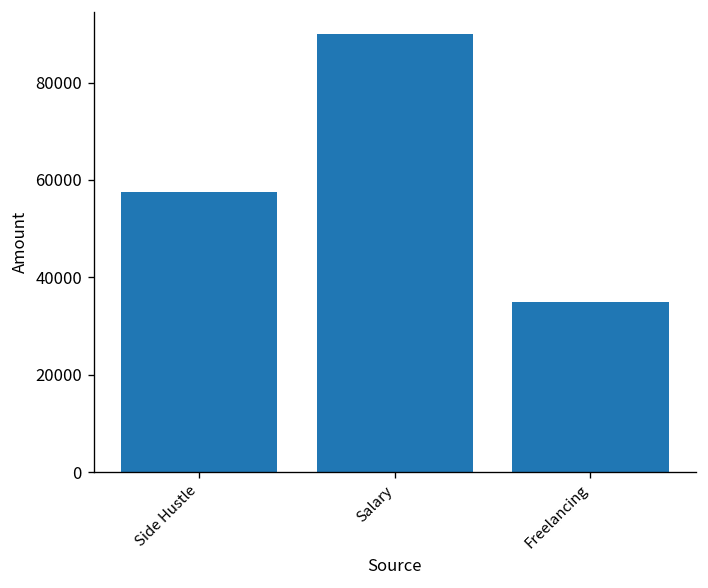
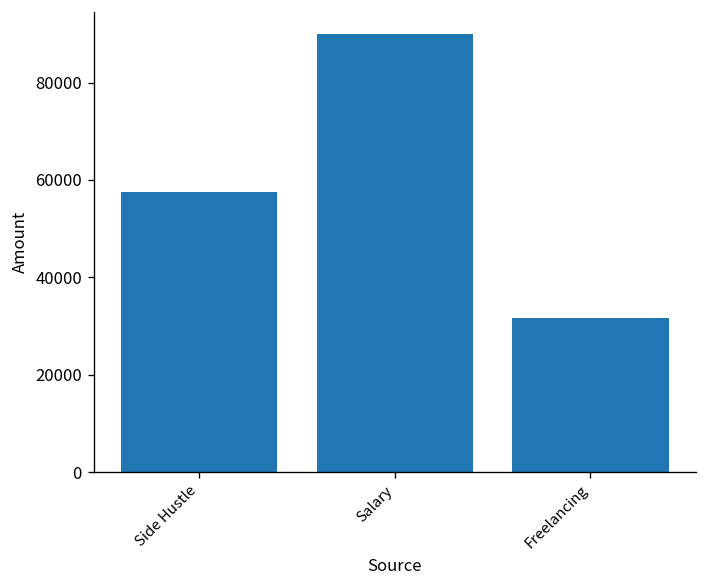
Freelancing: 35000 -> 32000
